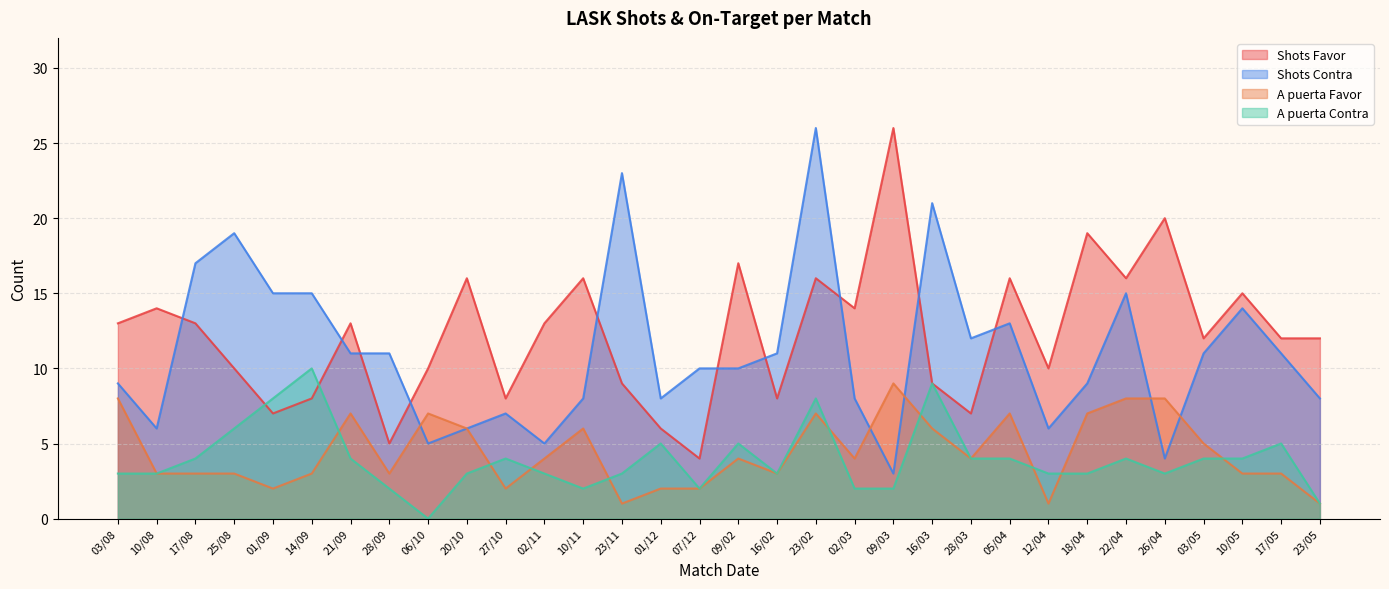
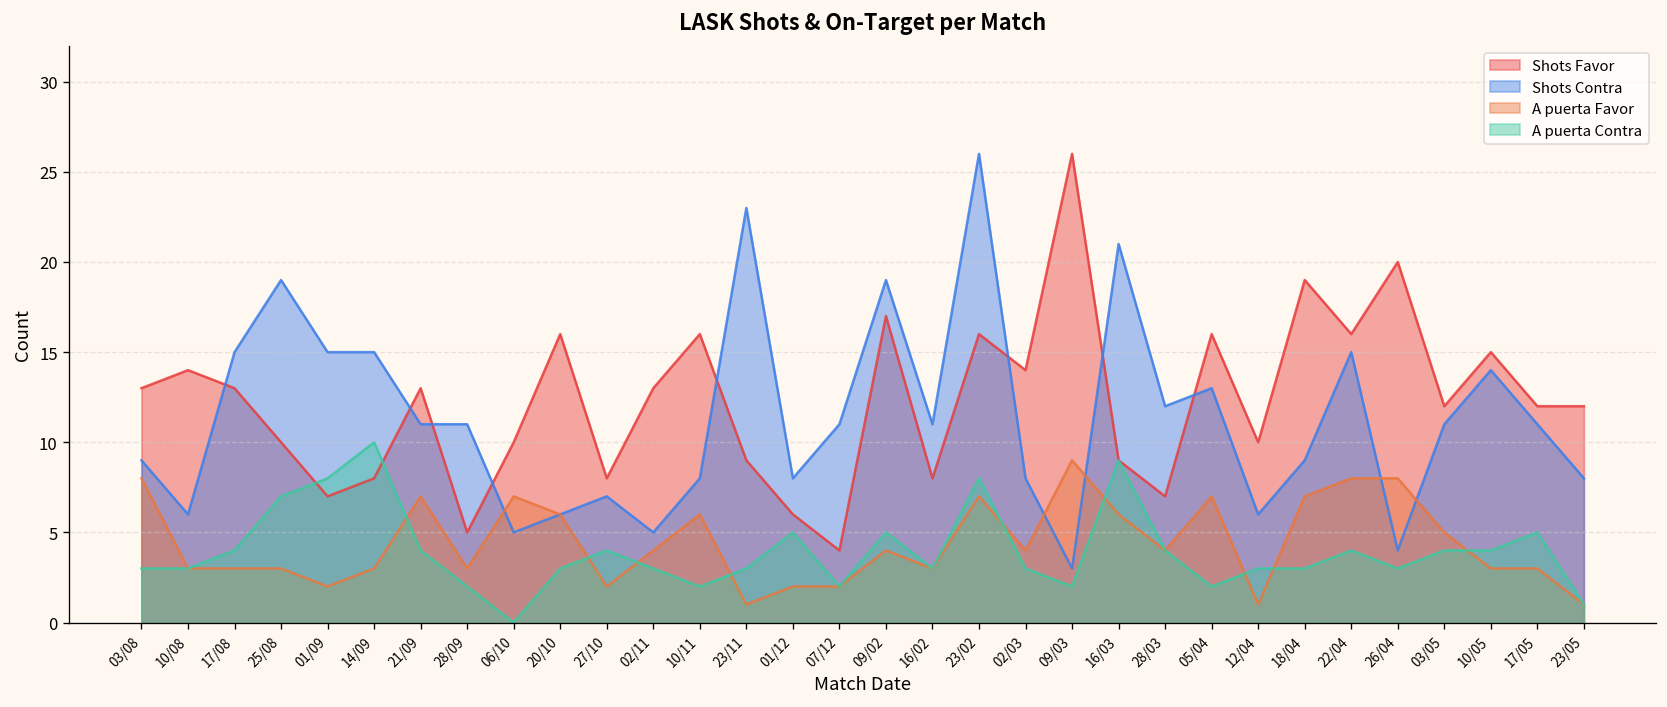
Shots Contra, 17/08: 17 -> 15
A puerta Contra, 25/08: 6 -> 7
Shots Contra, 07/12: 10 -> 11
Shots Contra, 09/02: 10 -> 19
A puerta Contra, 02/03: 2 -> 3
A puerta Contra, 05/04: 4 -> 2
